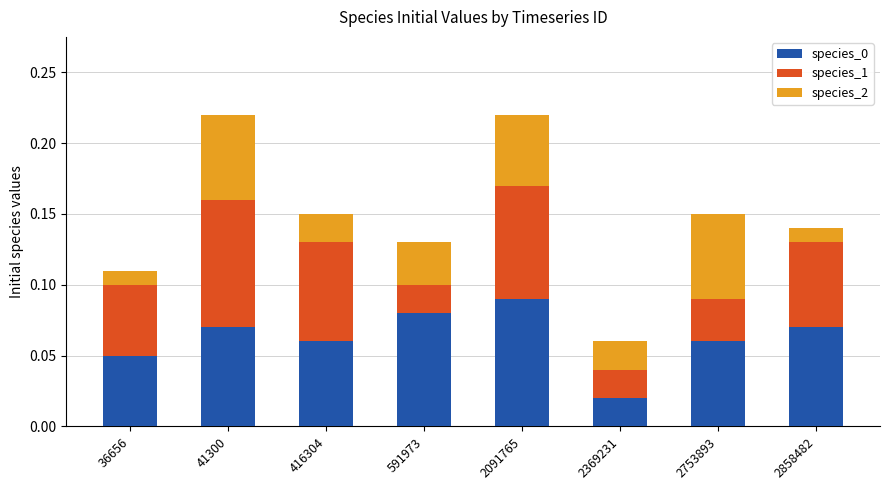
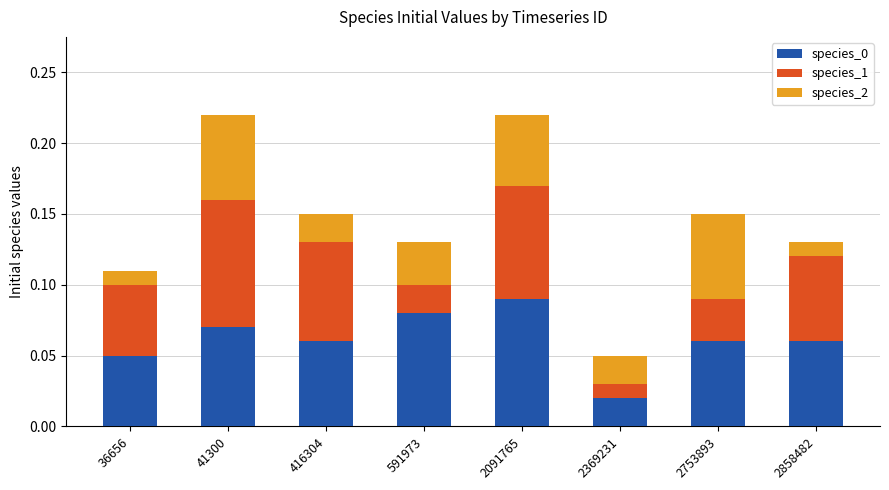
species_1, 2369231: 0.02 -> 0.01
species_0, 2858482: 0.07 -> 0.06
